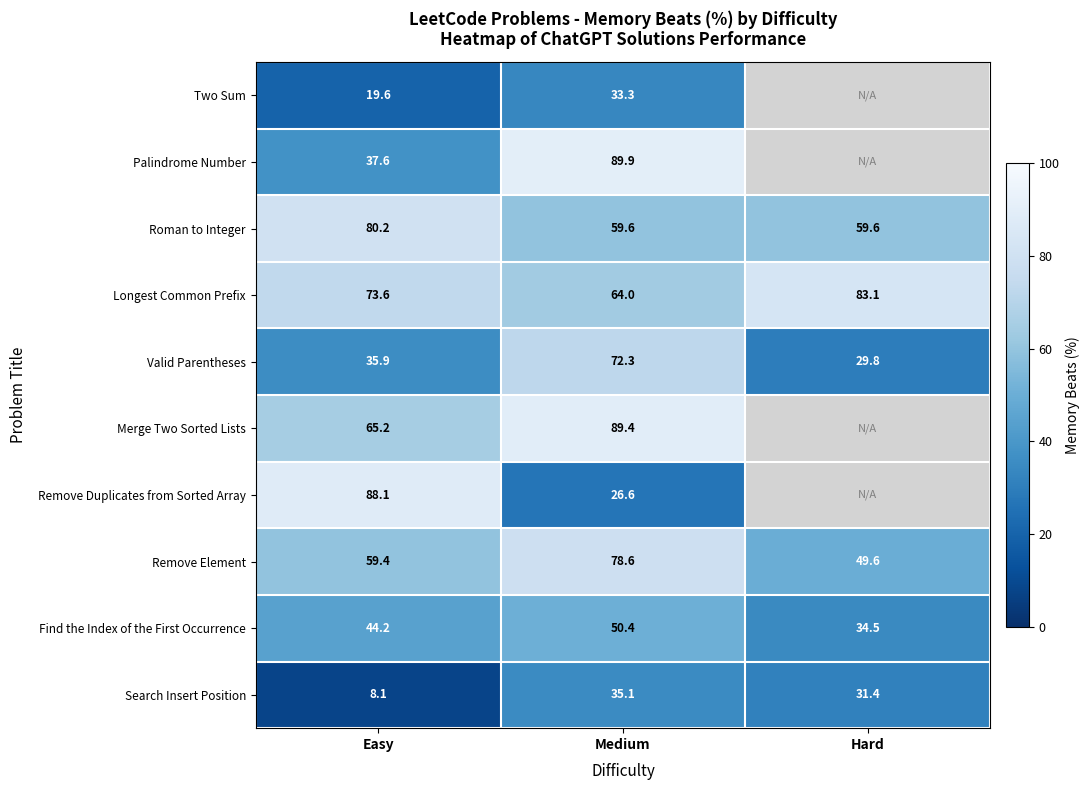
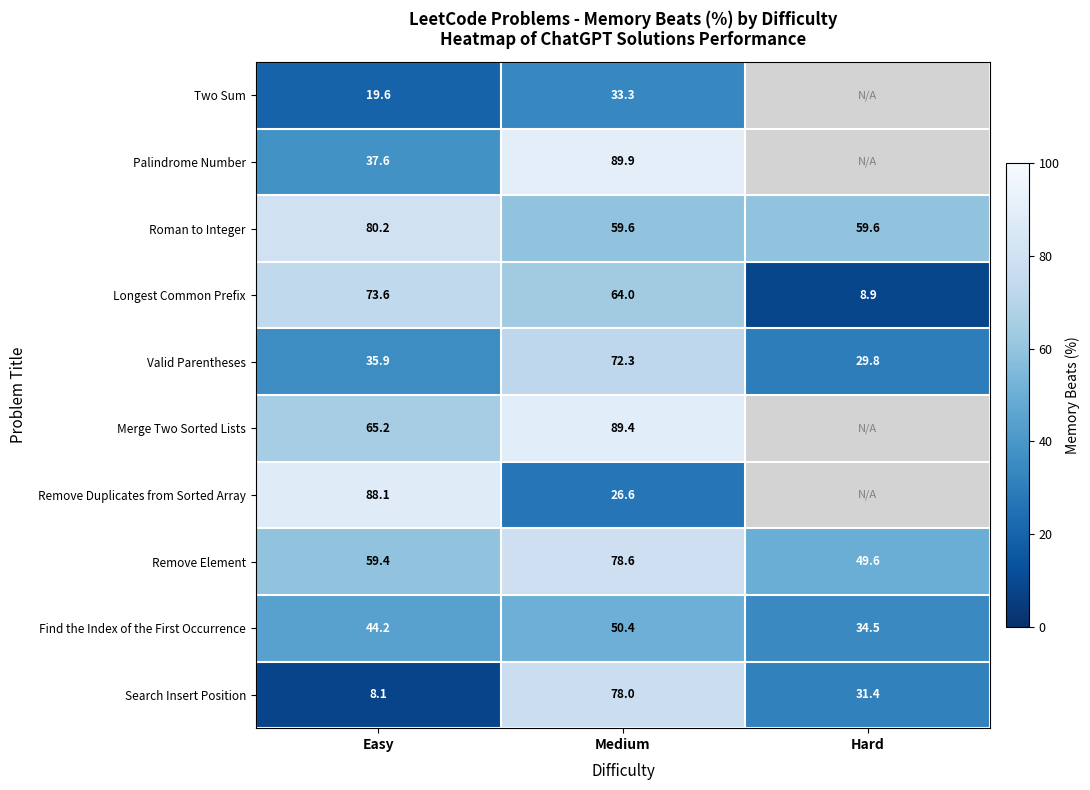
Longest Common Prefix, Hard: 83.1 -> 8.9
Search Insert Position, Medium: 35.1 -> 78.0
